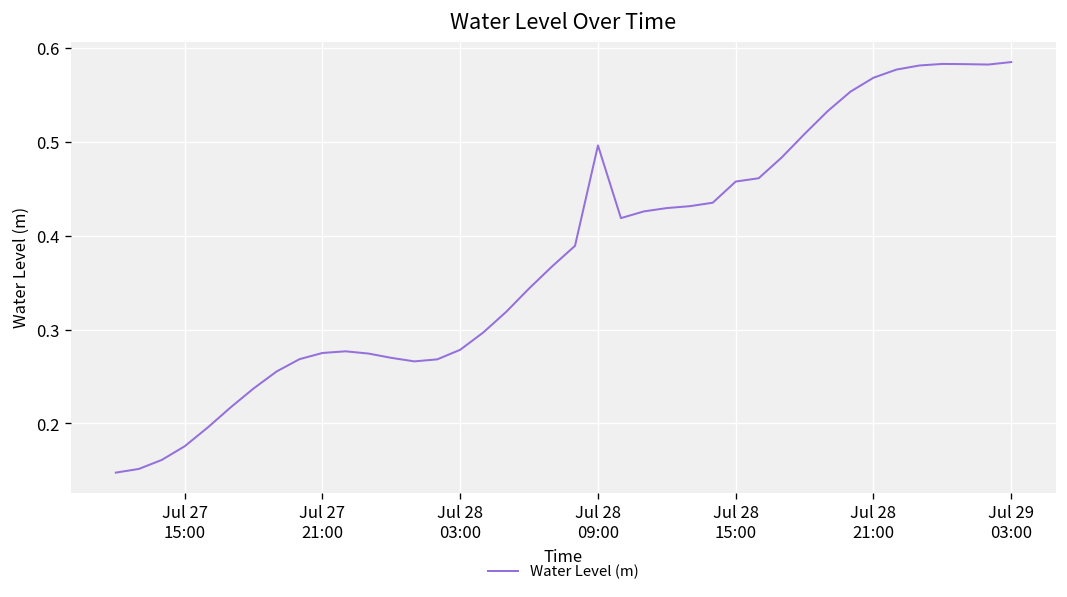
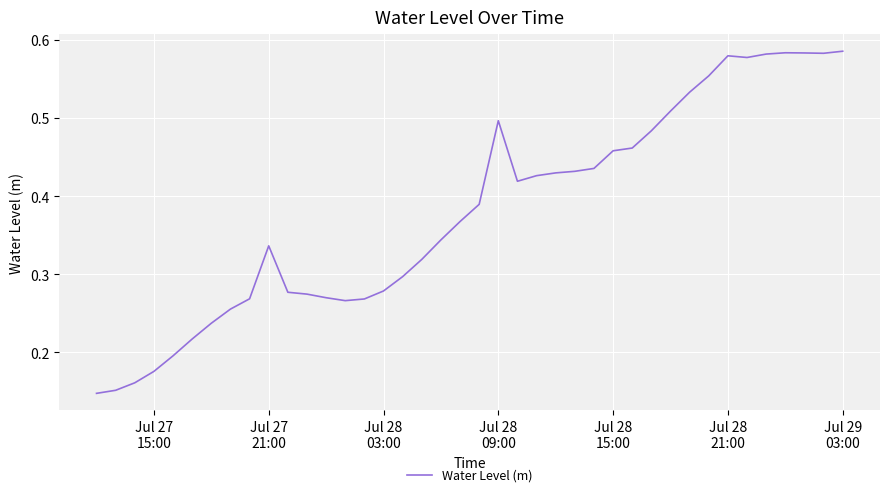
Jul 27 21:00: 0.28 -> 0.34
Jul 28 21:00: 0.57 -> 0.58
